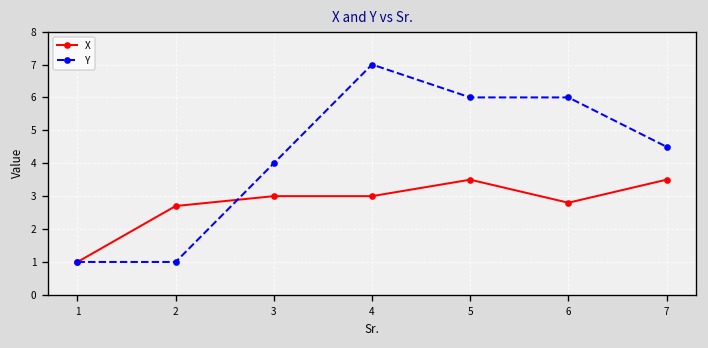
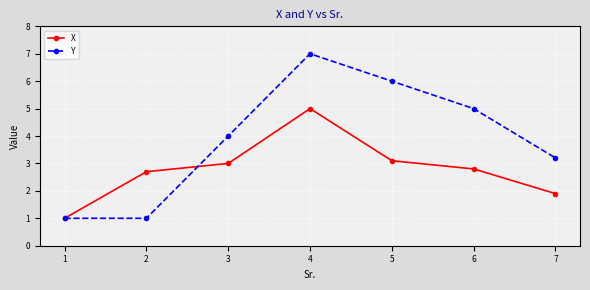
X, 4: 3 -> 5
X, 5: 3.5 -> 3.1
Y, 6: 6 -> 5
X, 7: 3.5 -> 1.9
Y, 7: 4.5 -> 3.2
